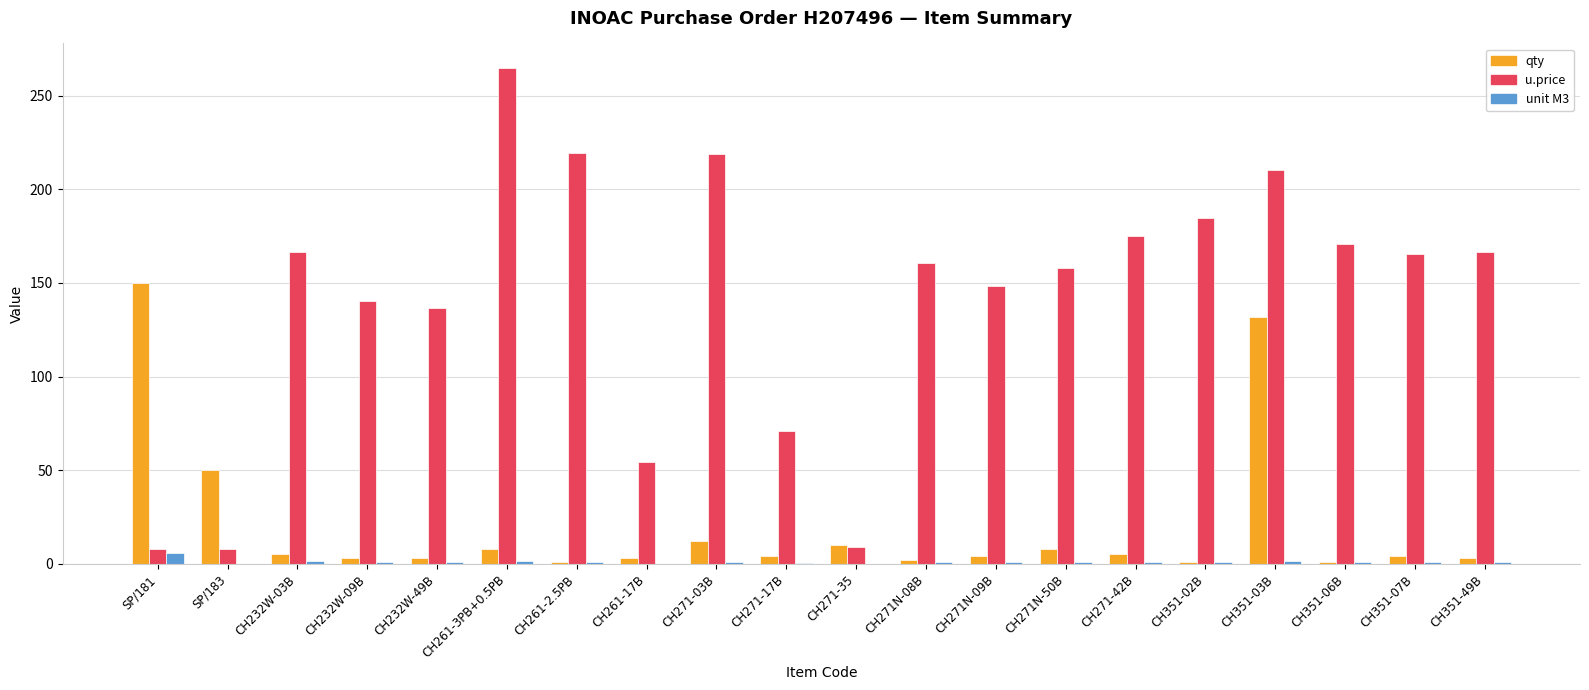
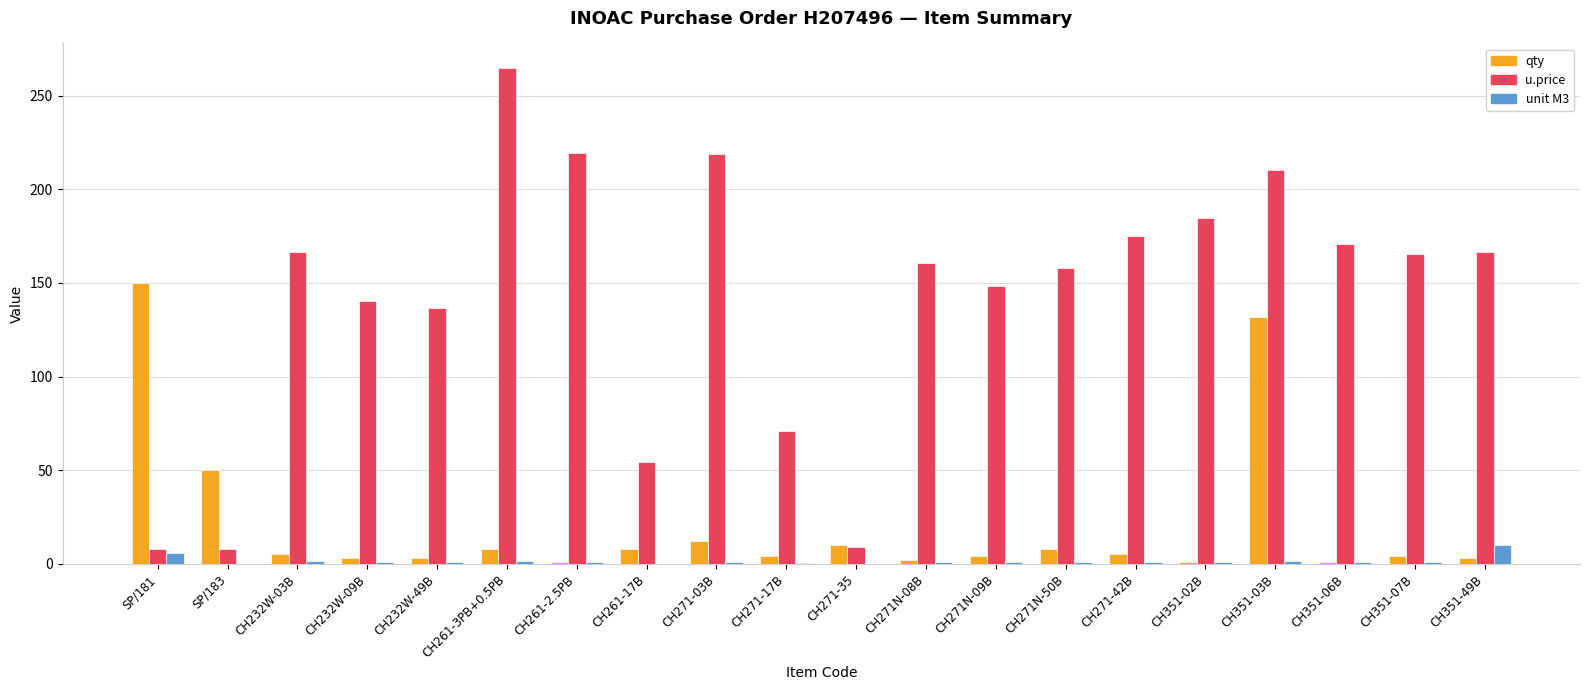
qty, CH261-17B: 3 -> 8
unit M3, CH351-49B: 1 -> 10
